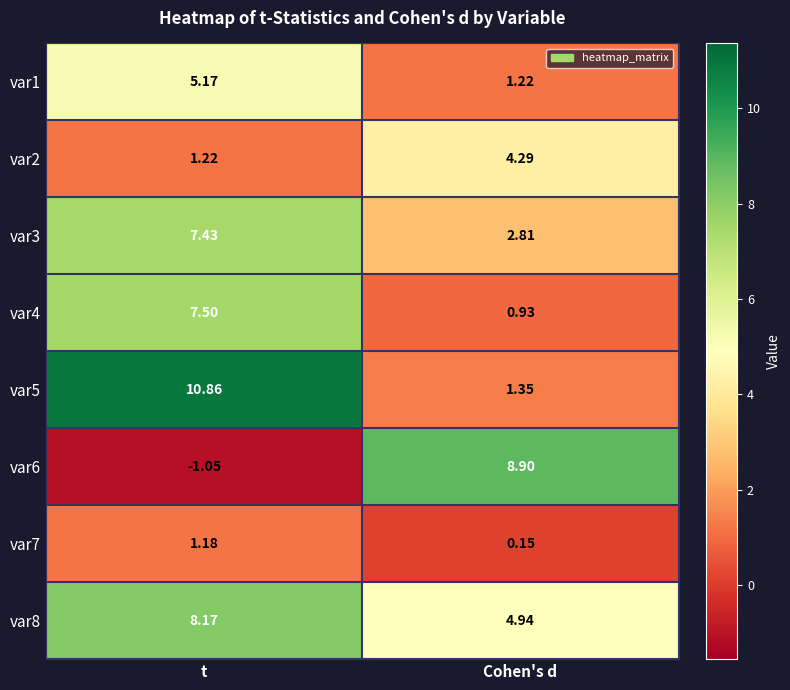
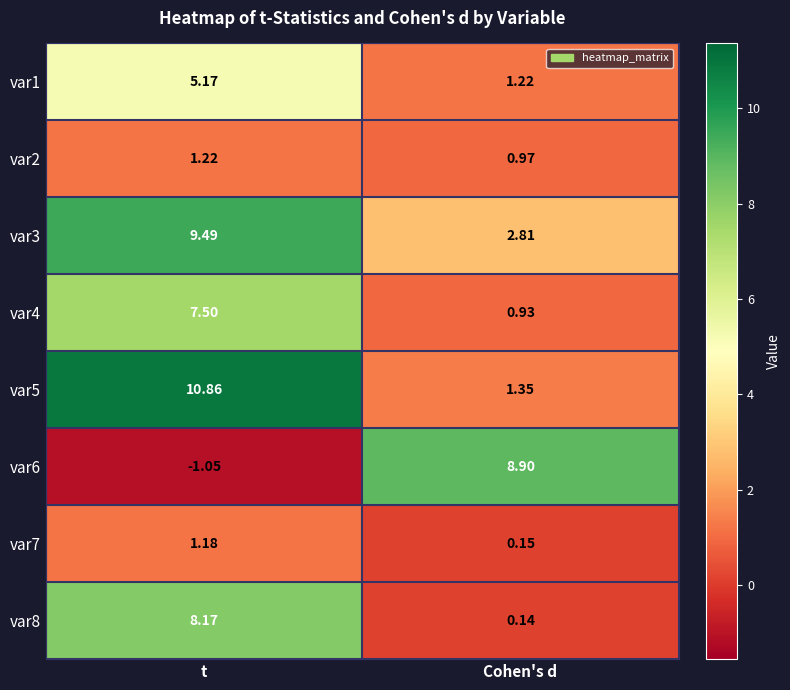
var2, Cohen's d: 4.29 -> 0.97
var3, t: 7.43 -> 9.49
var8, Cohen's d: 4.94 -> 0.14
